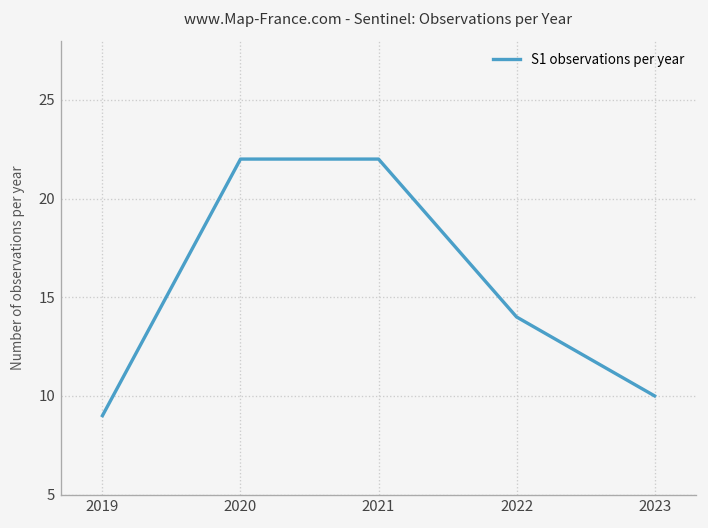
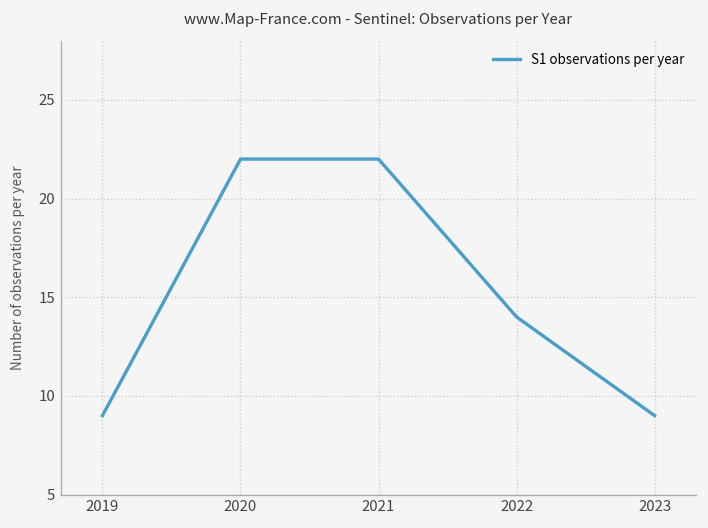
2023: 10 -> 9
